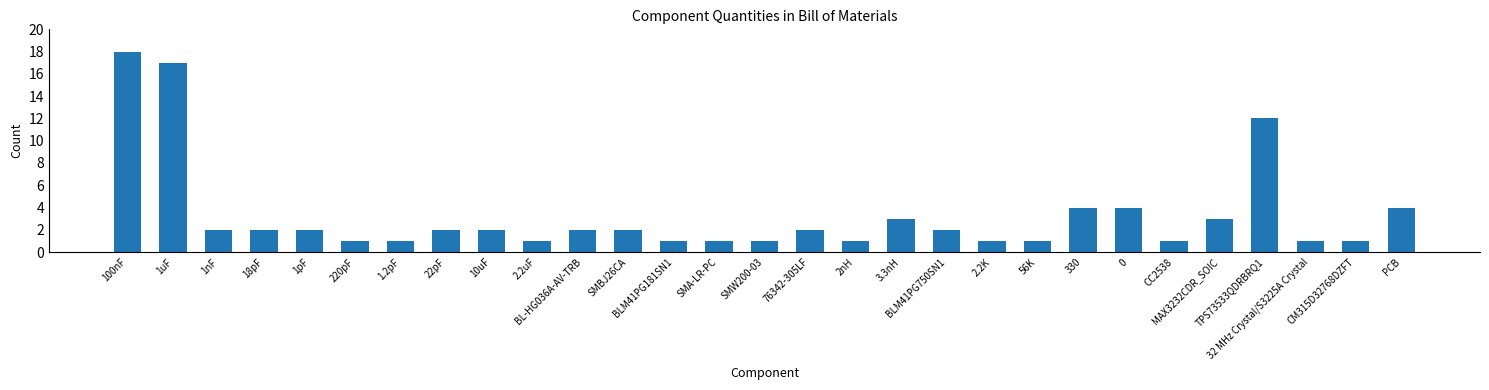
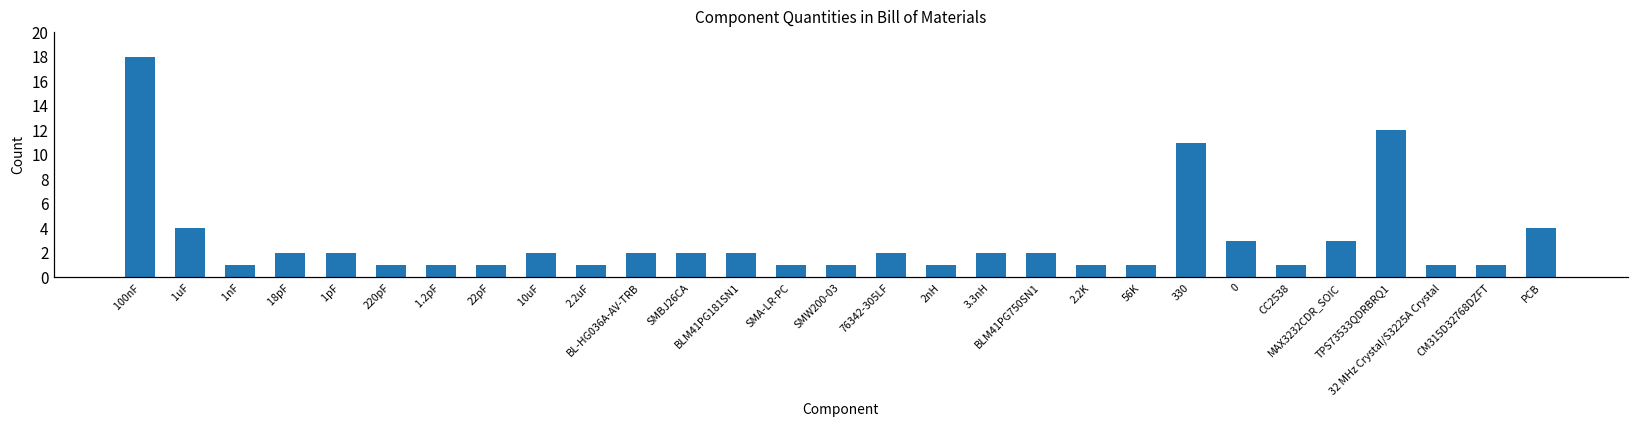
1uF: 17 -> 4
1nF: 2 -> 1
22pF: 2 -> 1
BLM41PG181SN1: 1 -> 2
3.3nH: 3 -> 2
330: 4 -> 11
0: 4 -> 3
